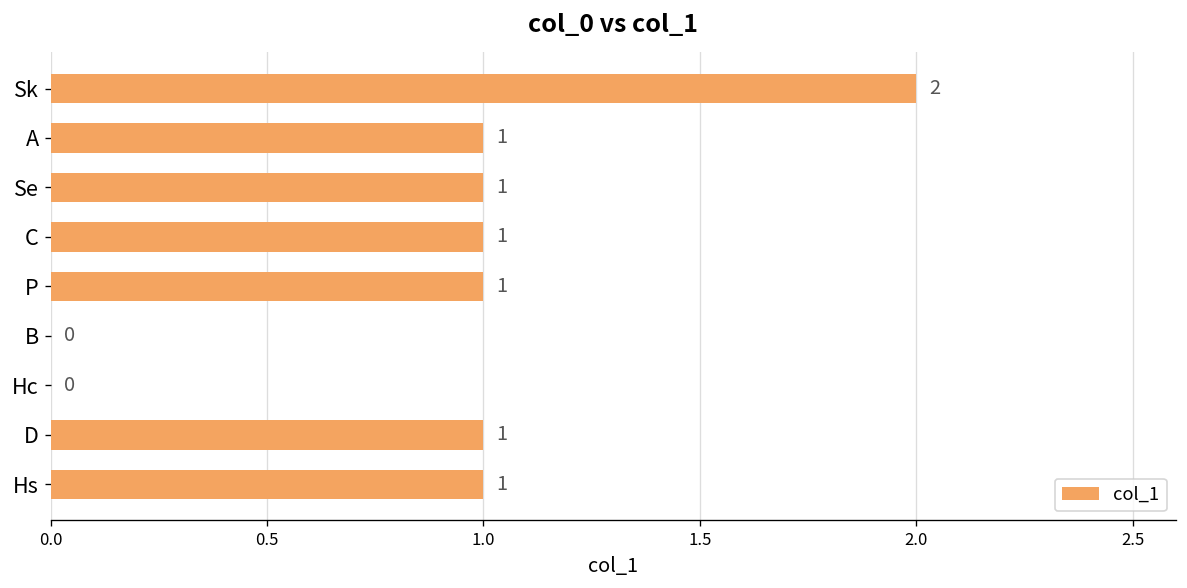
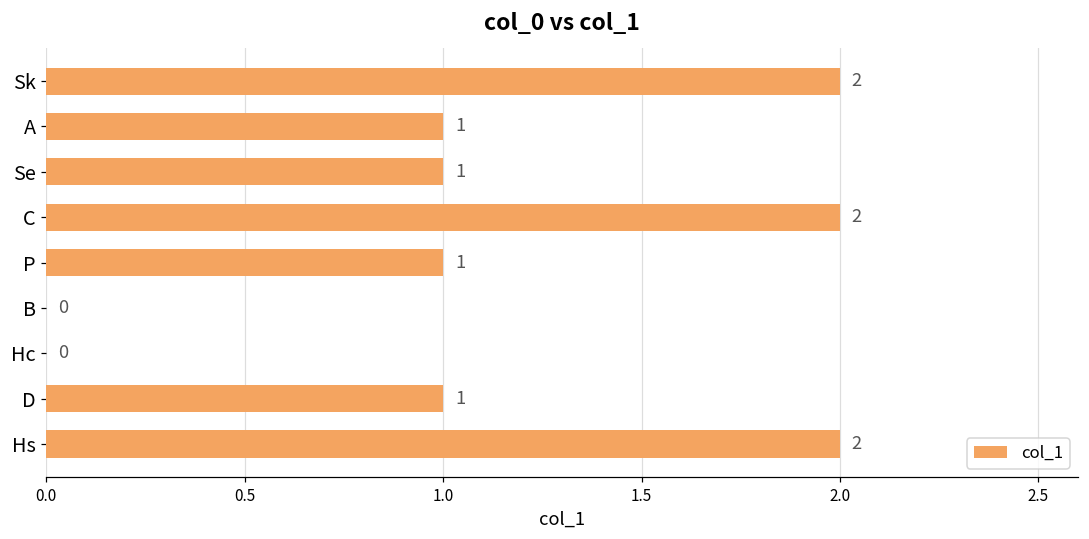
C: 1 -> 2
Hs: 1 -> 2
